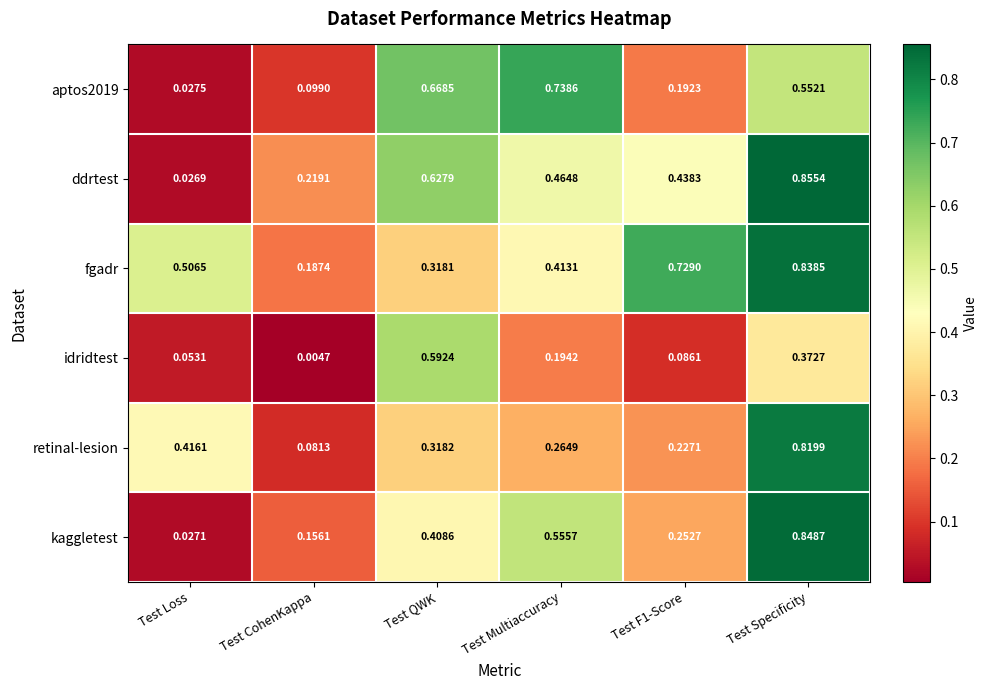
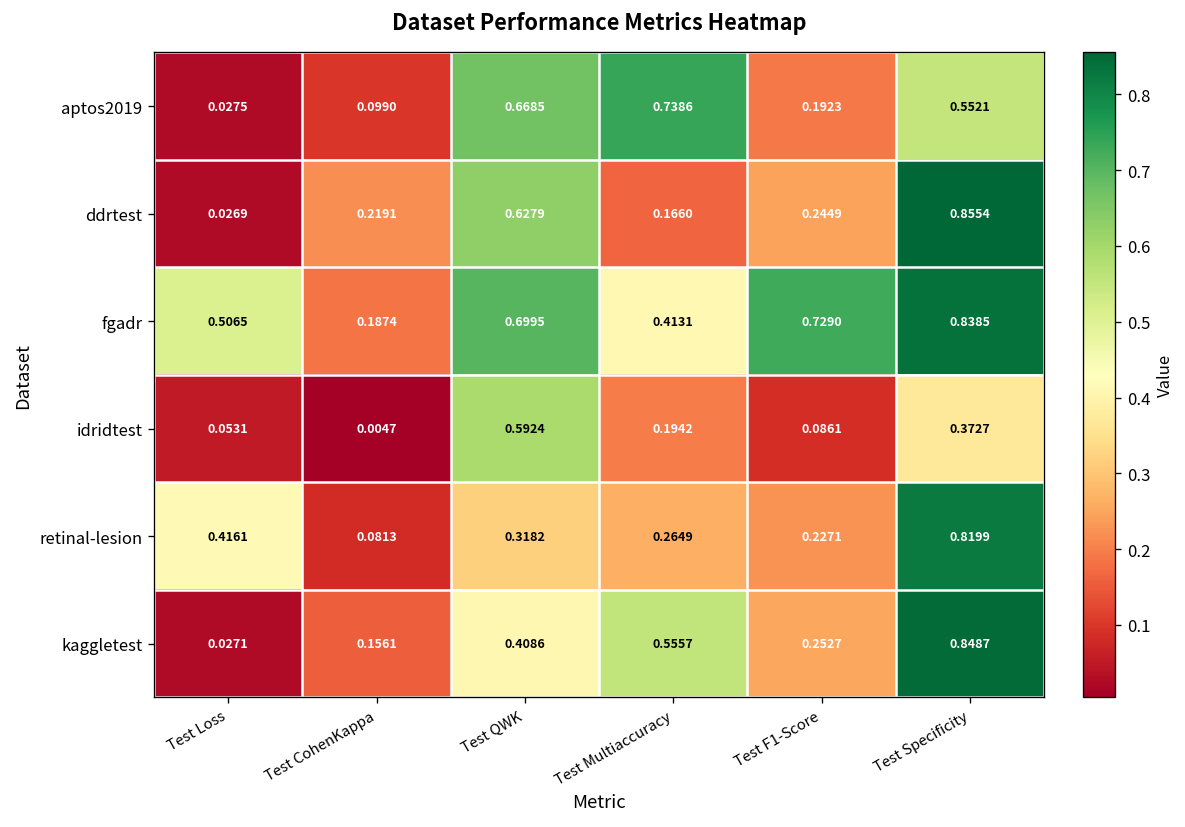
ddrtest, Test Multiaccuracy: 0.4648 -> 0.1660
ddrtest, Test F1-Score: 0.4383 -> 0.2449
fgadr, Test QWK: 0.3181 -> 0.6995
